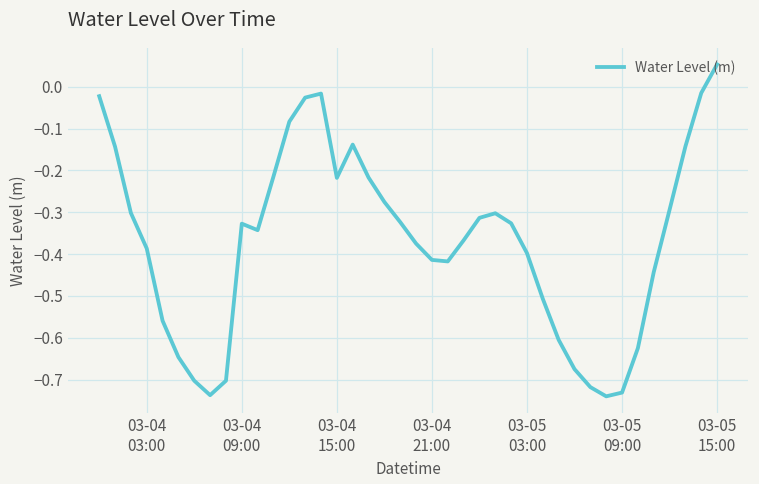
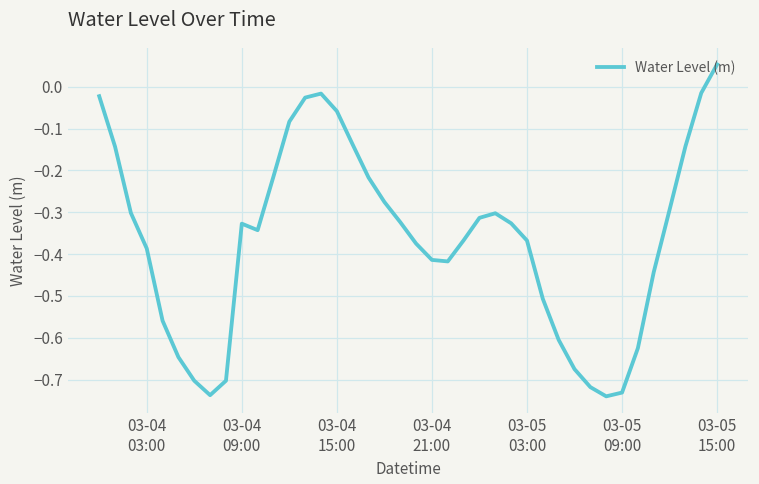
03-04 15:00: -0.22 -> -0.06
03-05 03:00: -0.40 -> -0.37
